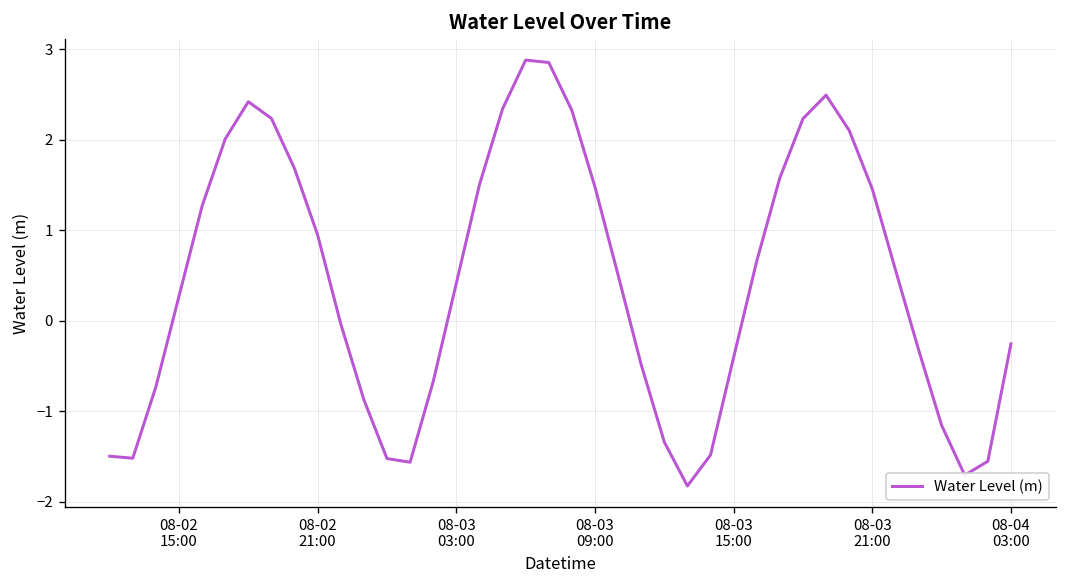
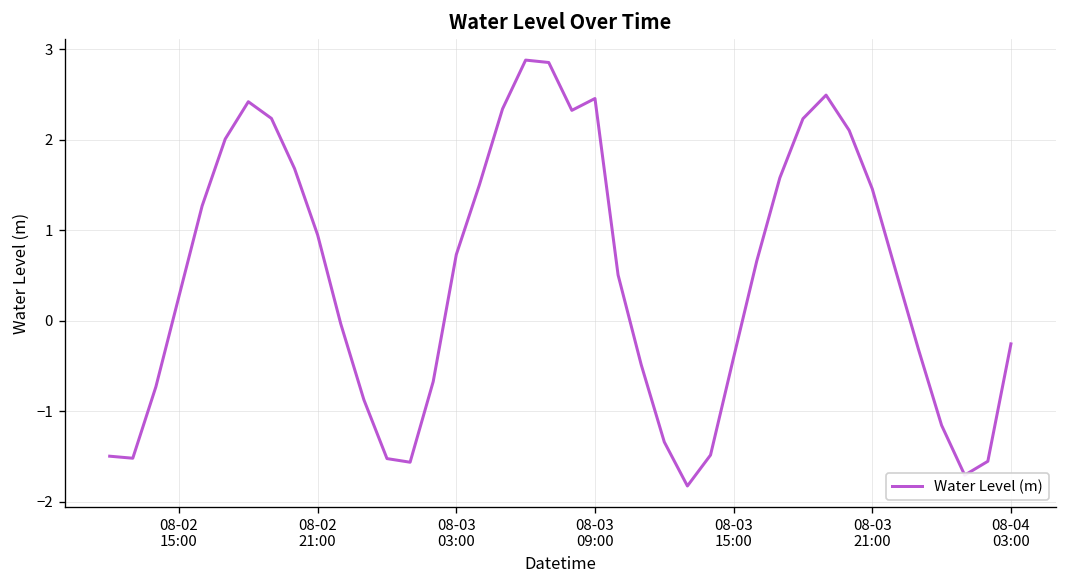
08-03 03:00: 0.4 -> 0.7
08-03 09:00: 1.5 -> 2.5
